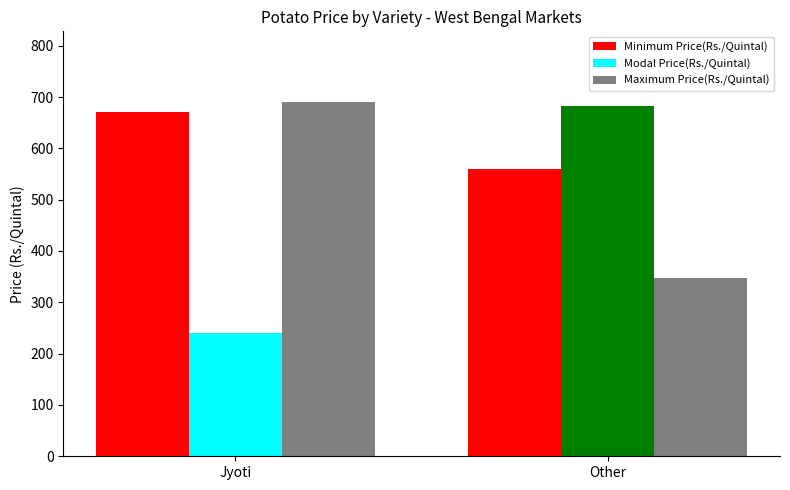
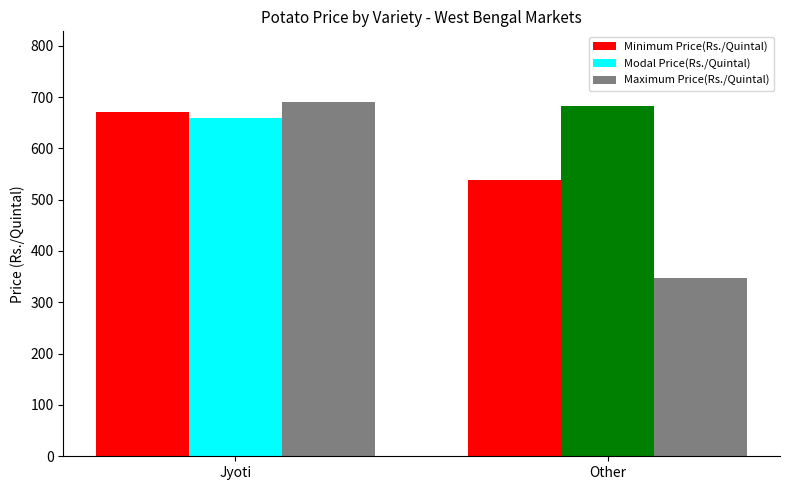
Modal Price(Rs./Quintal), Jyoti: 240 -> 660
Minimum Price(Rs./Quintal), Other: 560 -> 540
